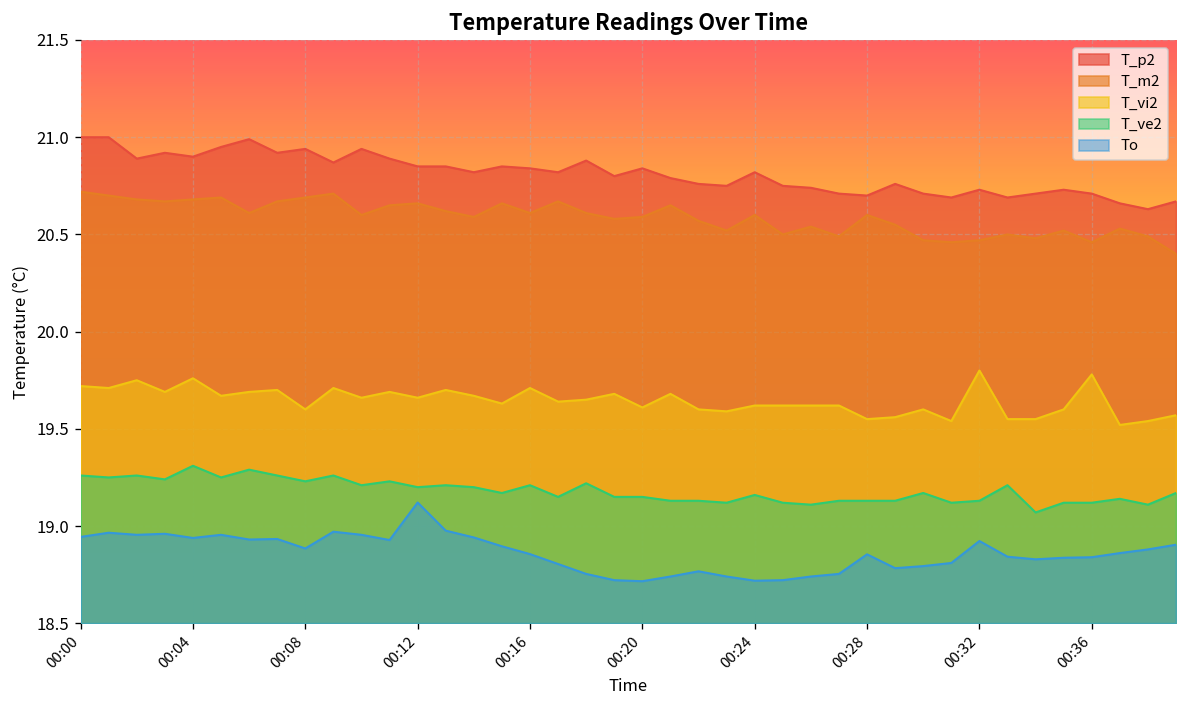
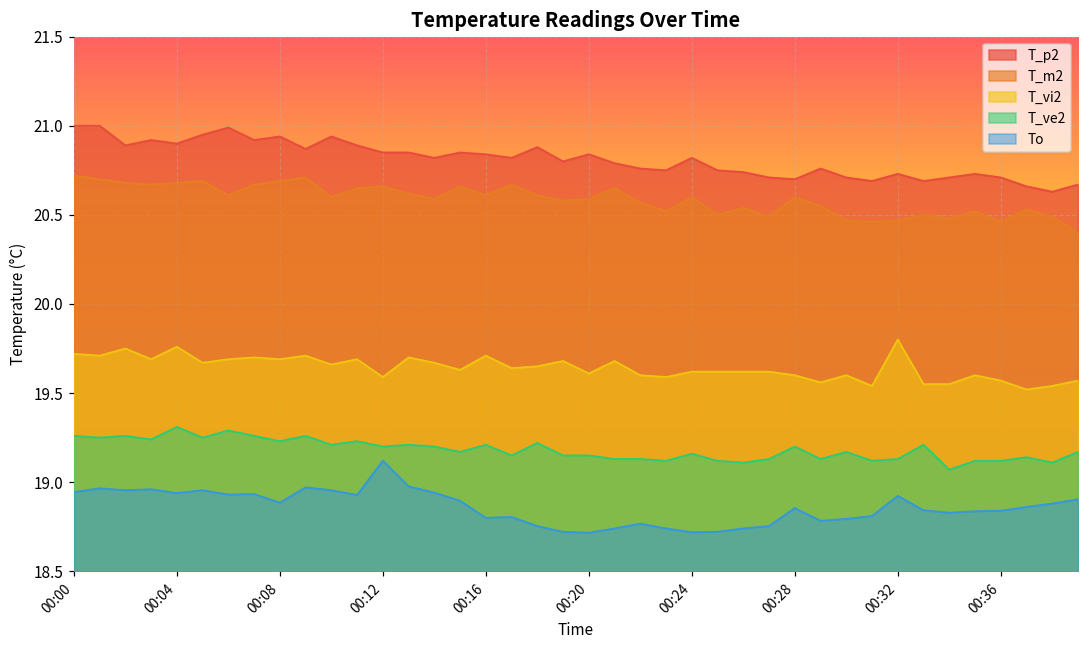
T_vi2, 00:08: 19.60 -> 19.69
T_vi2, 00:12: 19.66 -> 19.59
To, 00:16: 18.86 -> 18.80
T_vi2, 00:28: 19.55 -> 19.60
T_ve2, 00:28: 19.13 -> 19.20
T_vi2, 00:36: 19.78 -> 19.57
